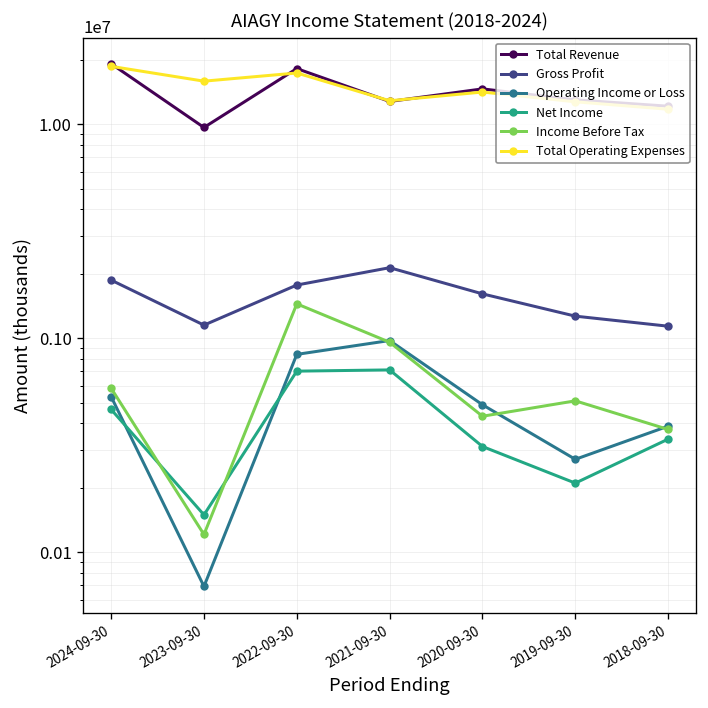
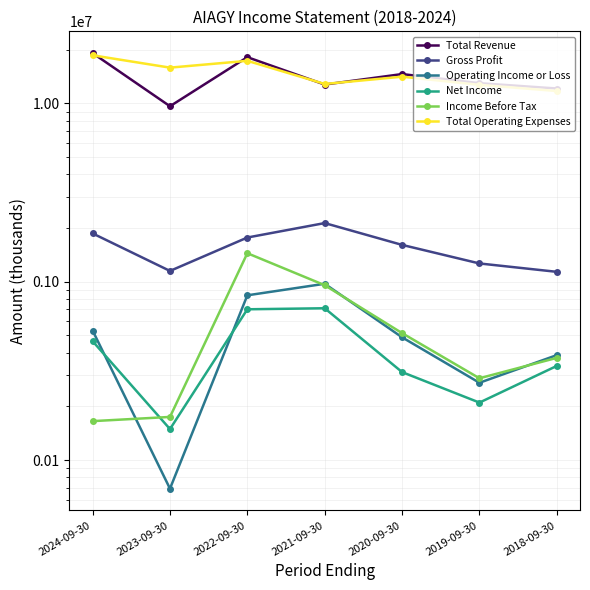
Income Before Tax, 2024-09-30: 580000 -> 170000
Income Before Tax, 2023-09-30: 120000 -> 170000
Income Before Tax, 2020-09-30: 430000 -> 520000
Income Before Tax, 2019-09-30: 510000 -> 290000
